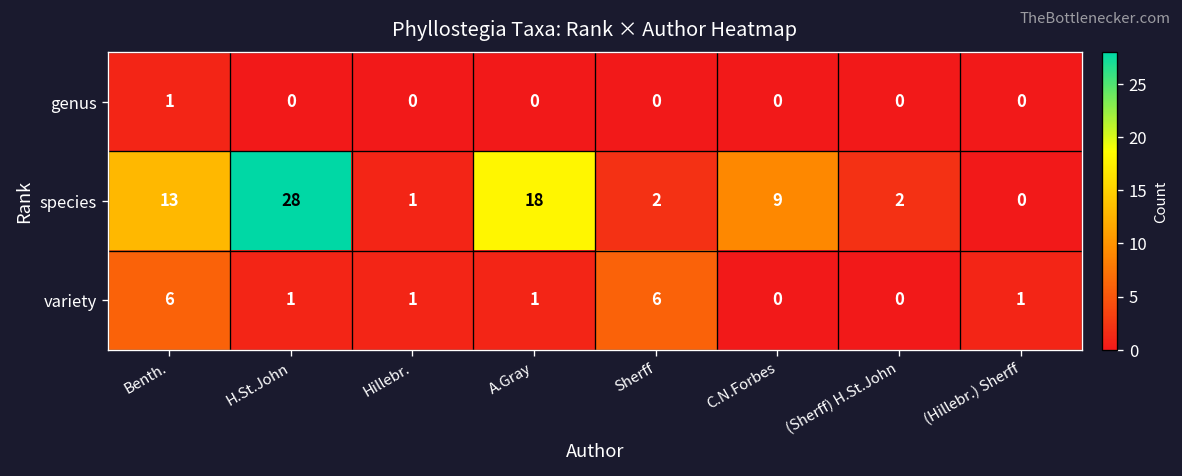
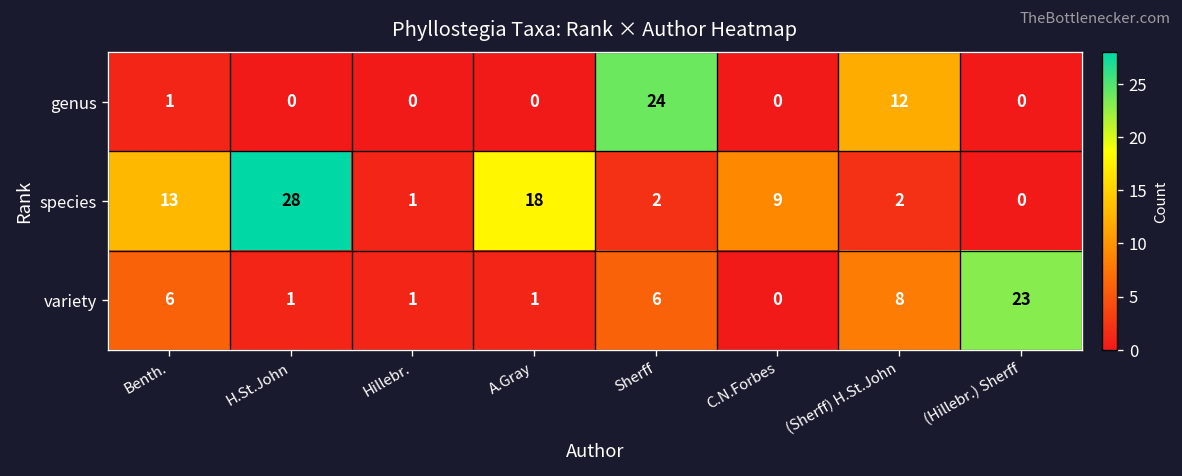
genus, Sherff: 0 -> 24
genus, (Sherff) H.St.John: 0 -> 12
variety, (Sherff) H.St.John: 0 -> 8
variety, (Hillebr.) Sherff: 1 -> 23
